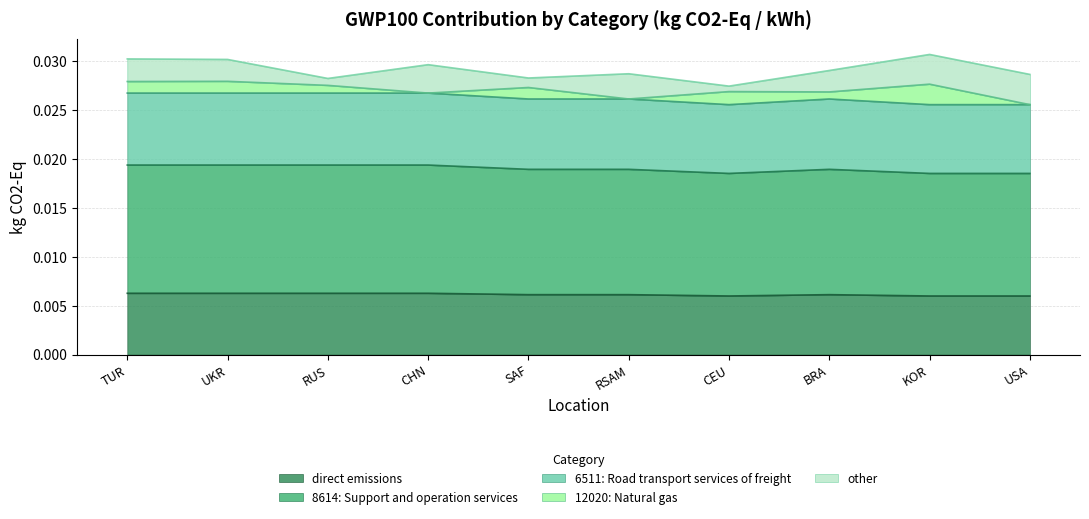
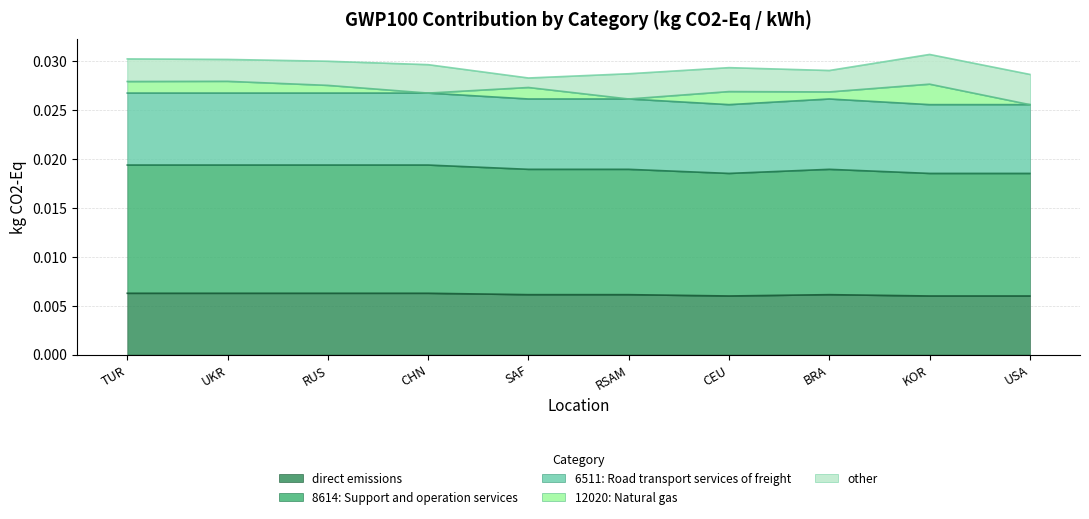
other, RUS: 0.001 -> 0.002
other, CEU: 0.001 -> 0.002
